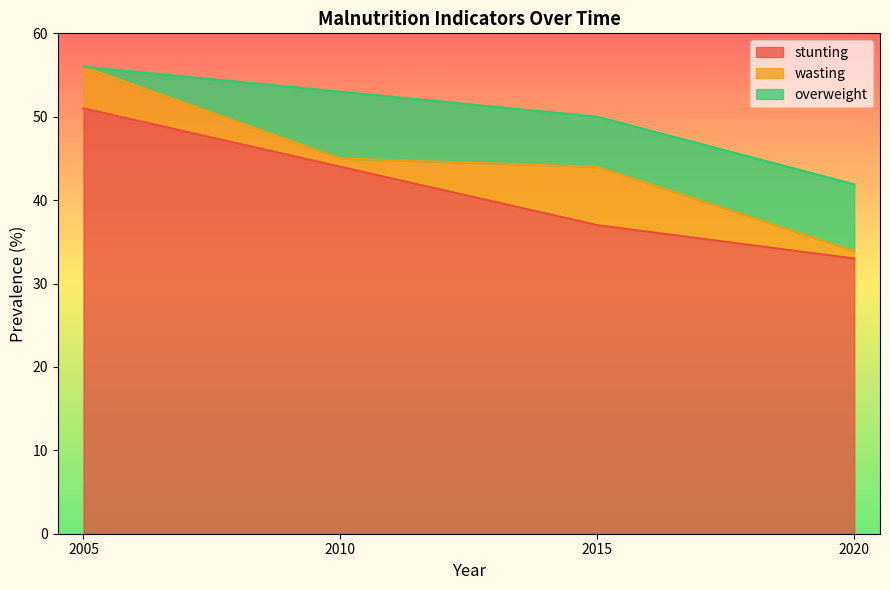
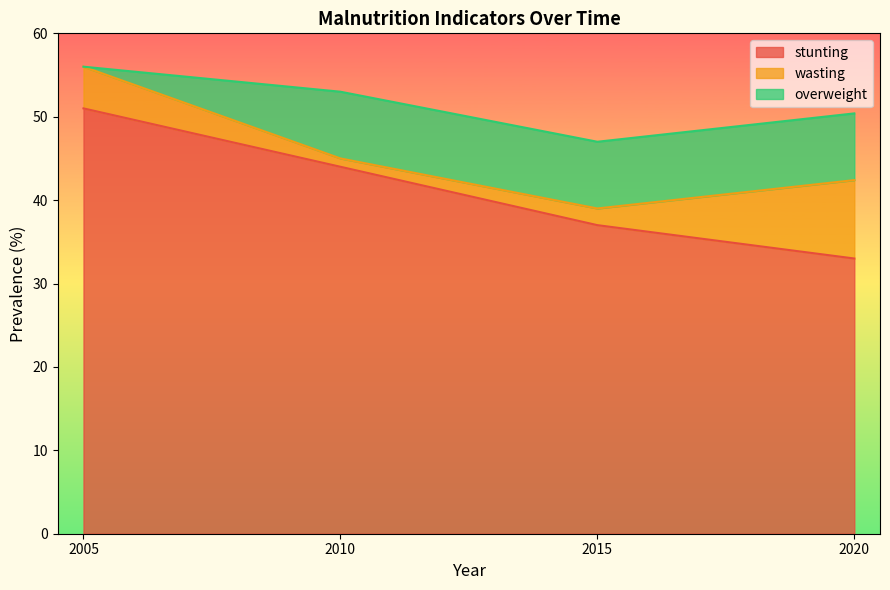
wasting, 2015: 7 -> 2
overweight, 2015: 6 -> 8
wasting, 2020: 1 -> 9
